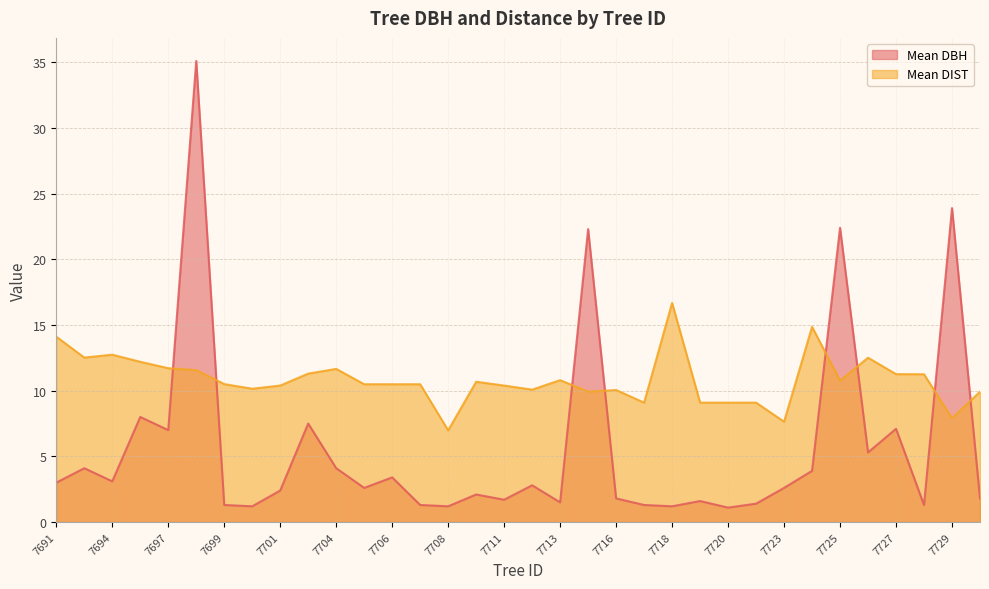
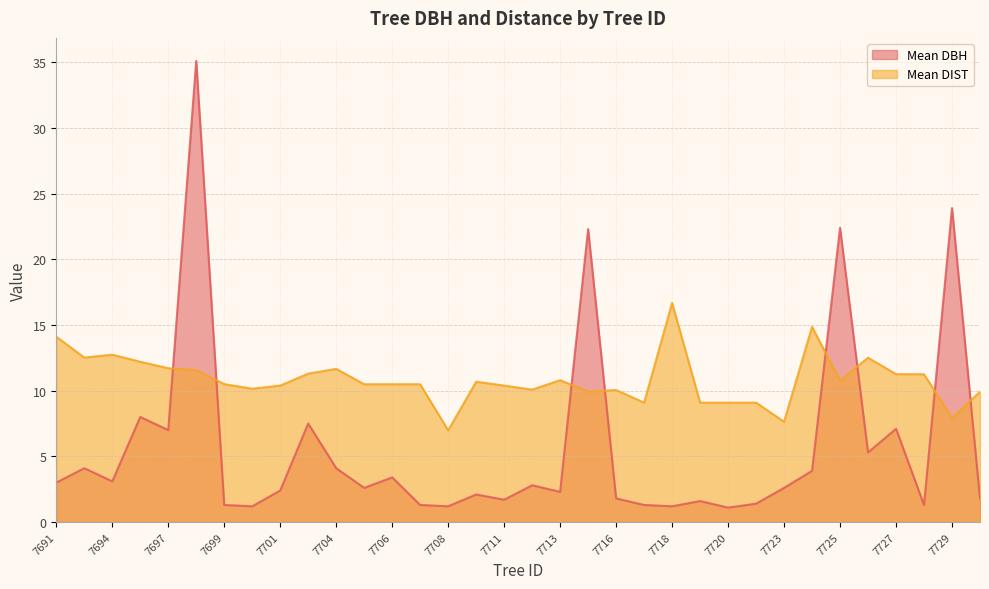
Mean DBH, 7713: 1.5 -> 2.3
